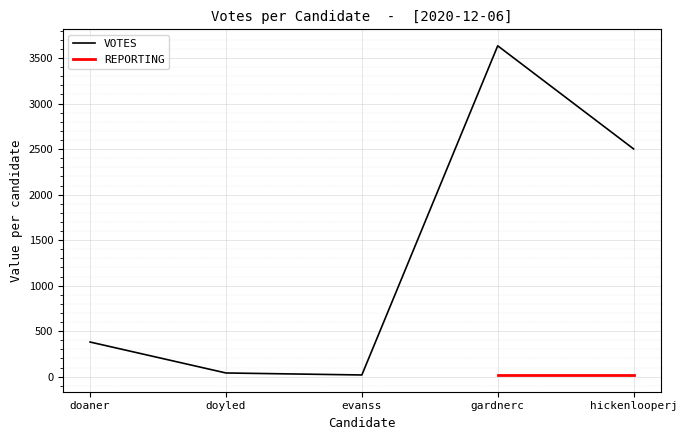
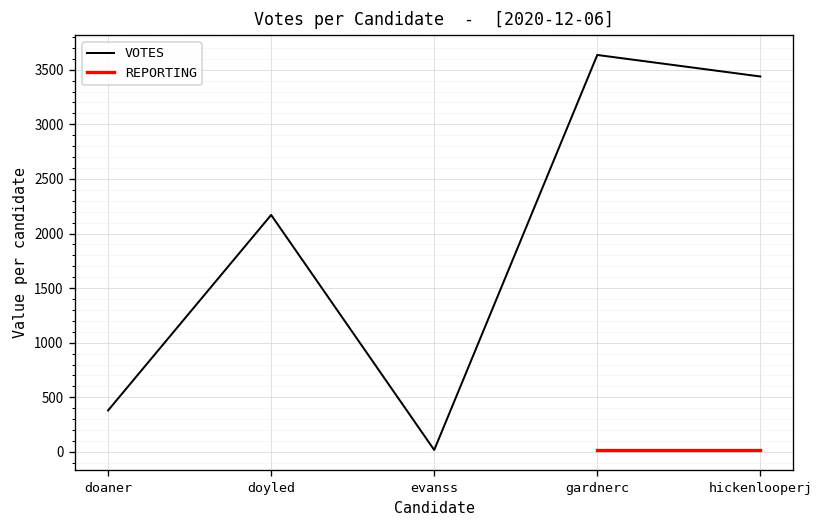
VOTES, doyled: 0 -> 2200
VOTES, hickenlooperj: 2500 -> 3400
